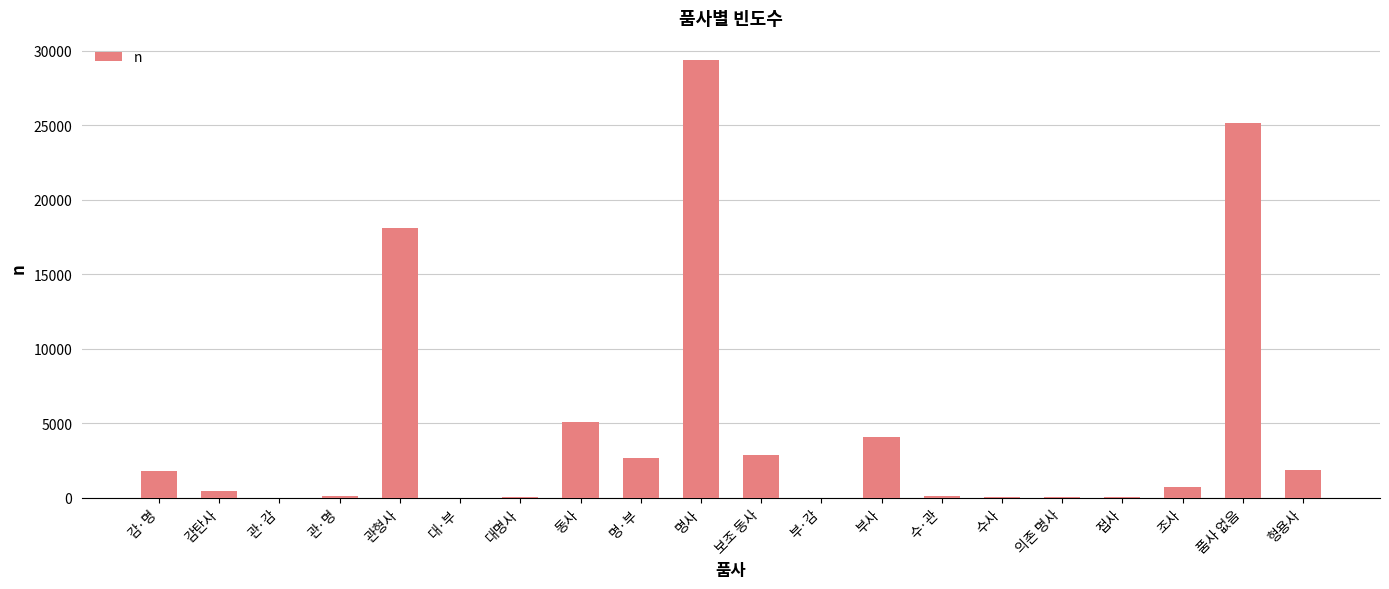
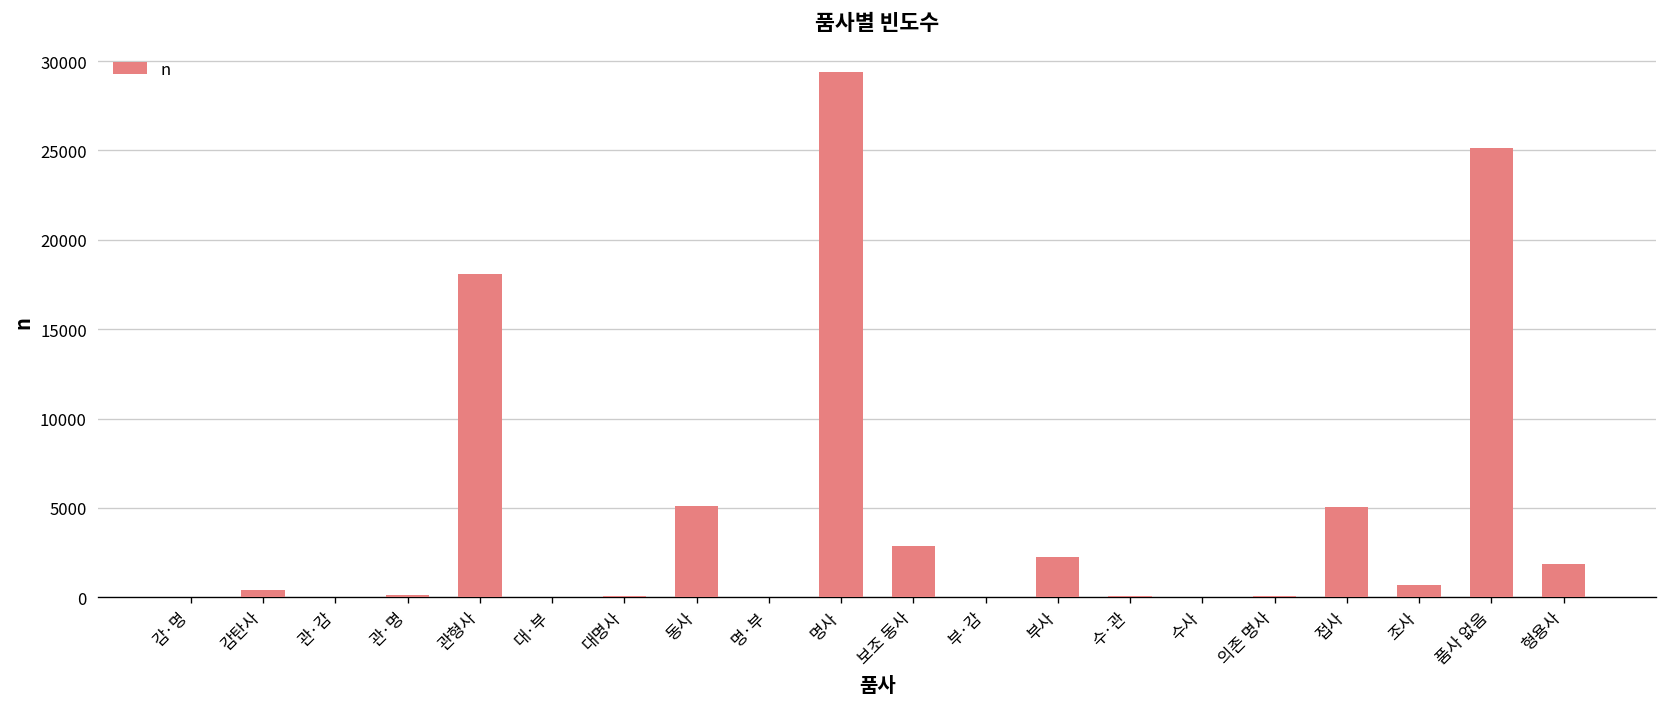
감·명: 1800 -> 0
명·부: 2600 -> 0
부사: 4100 -> 2200
접사: 0 -> 5100
